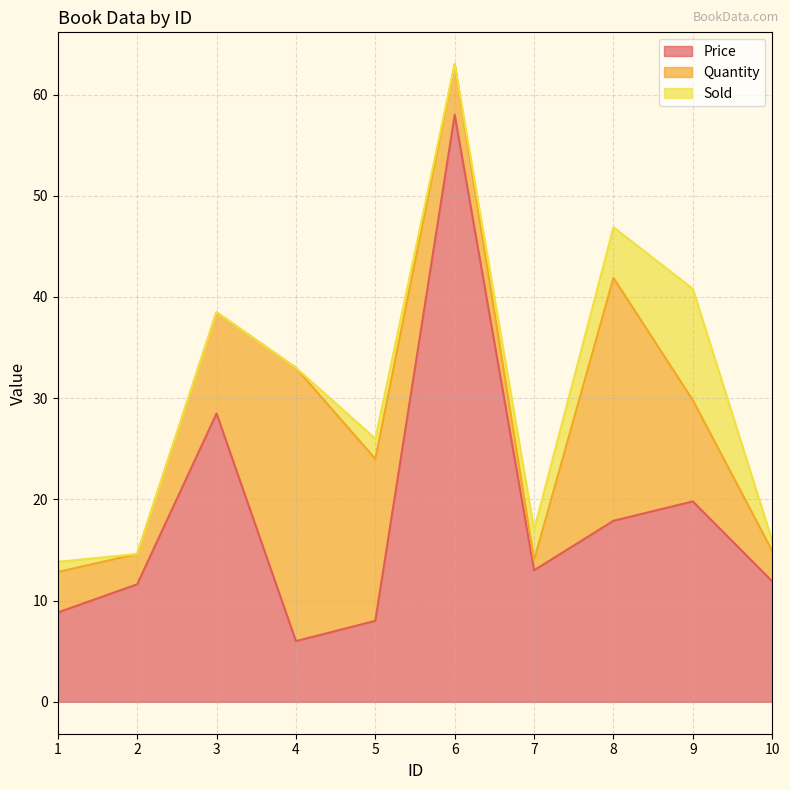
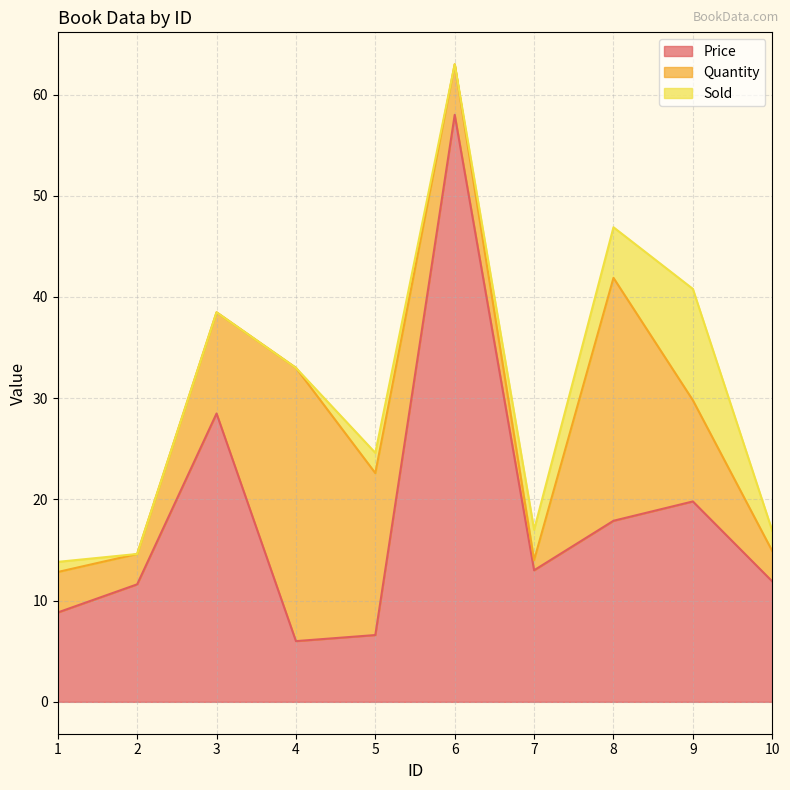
Price, 5: 8.0 -> 6.6
Sold, 10: 1 -> 2
